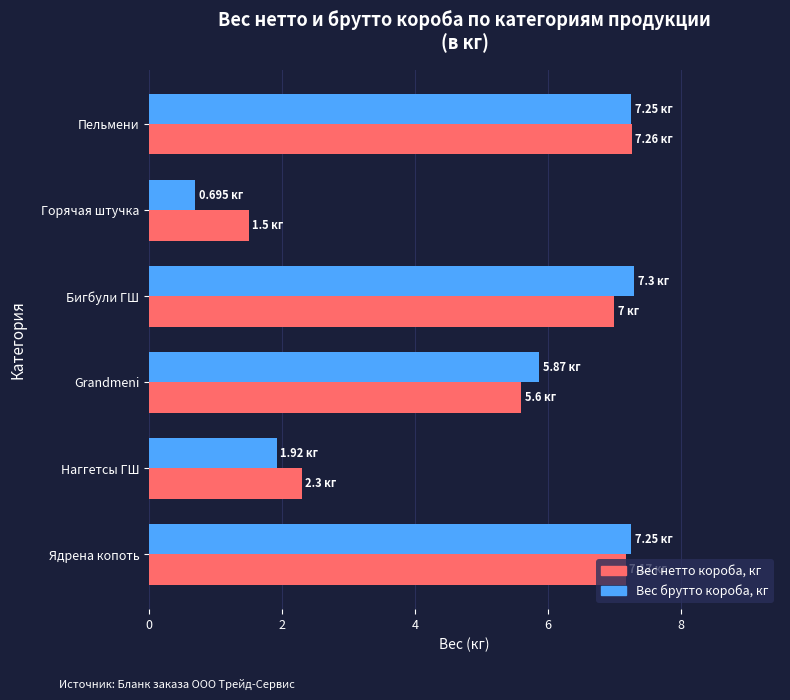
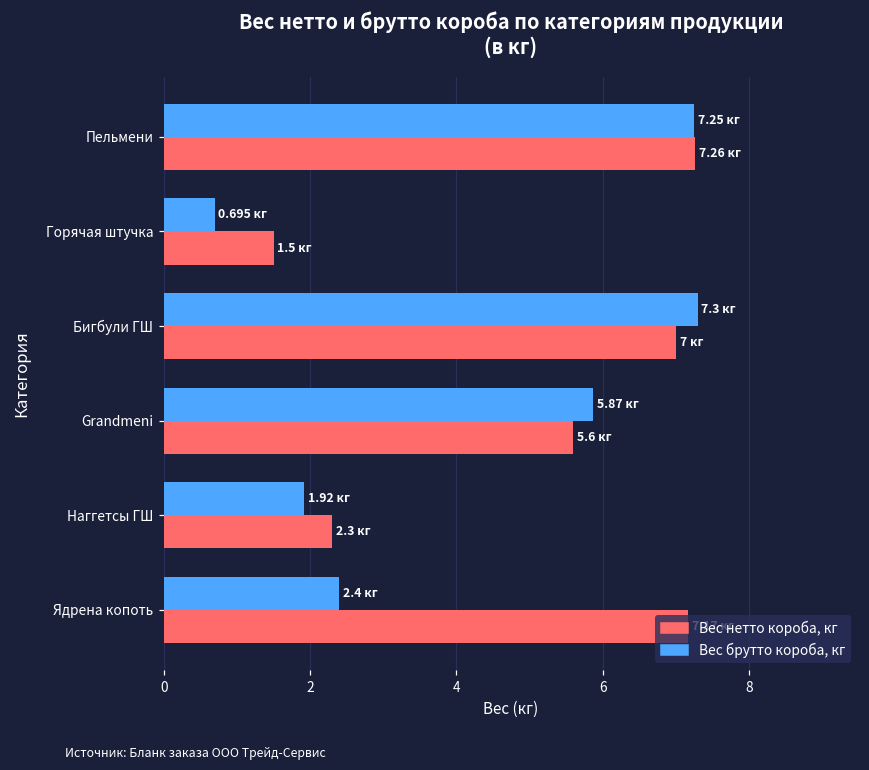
Вес брутто короба, кг, Ядрена копоть: 7.25 -> 2.4
